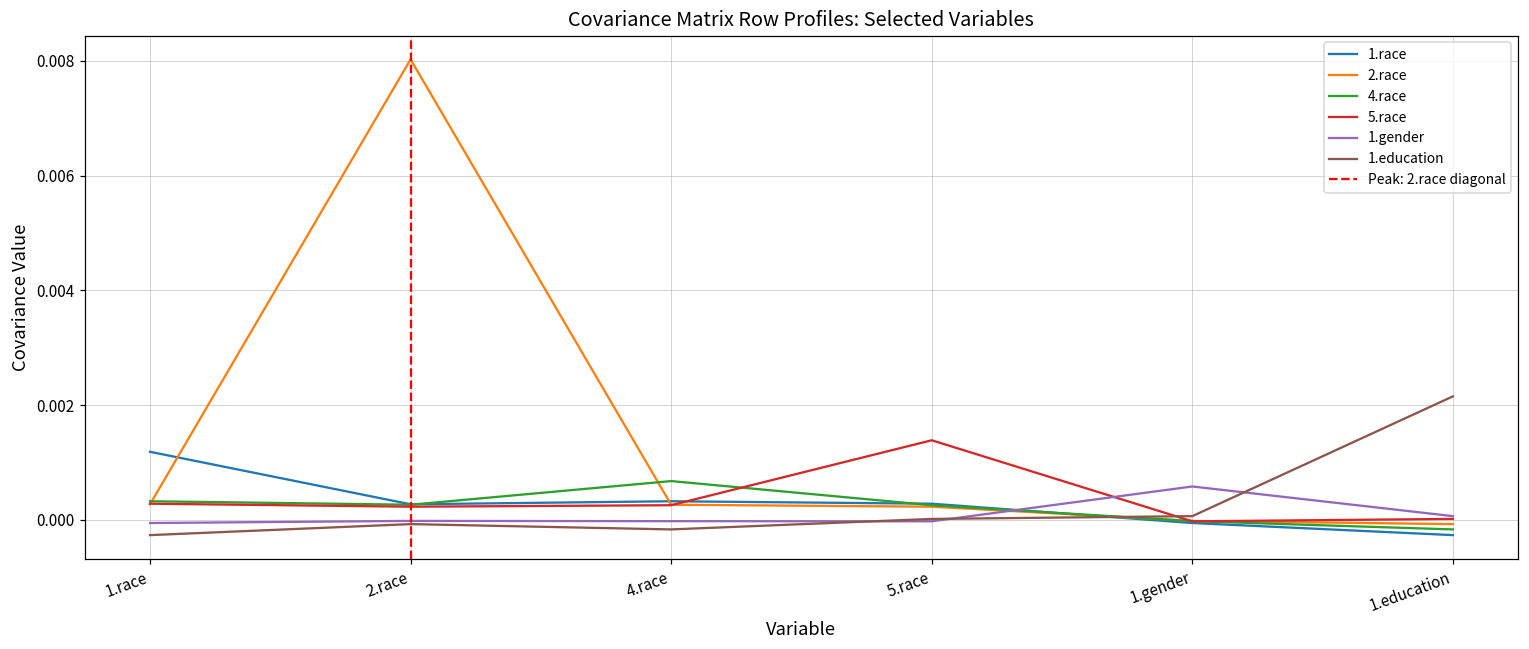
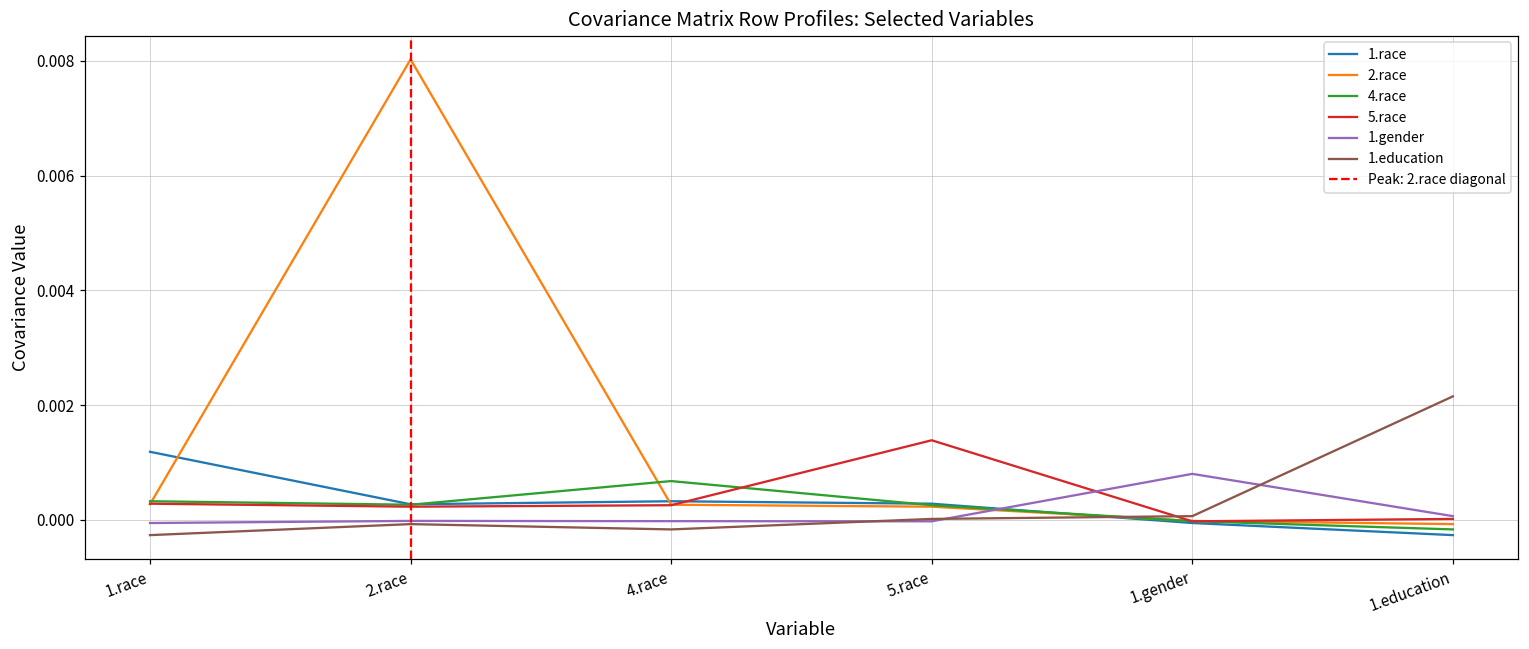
1.gender, 1.gender: 0.0006 -> 0.0008
